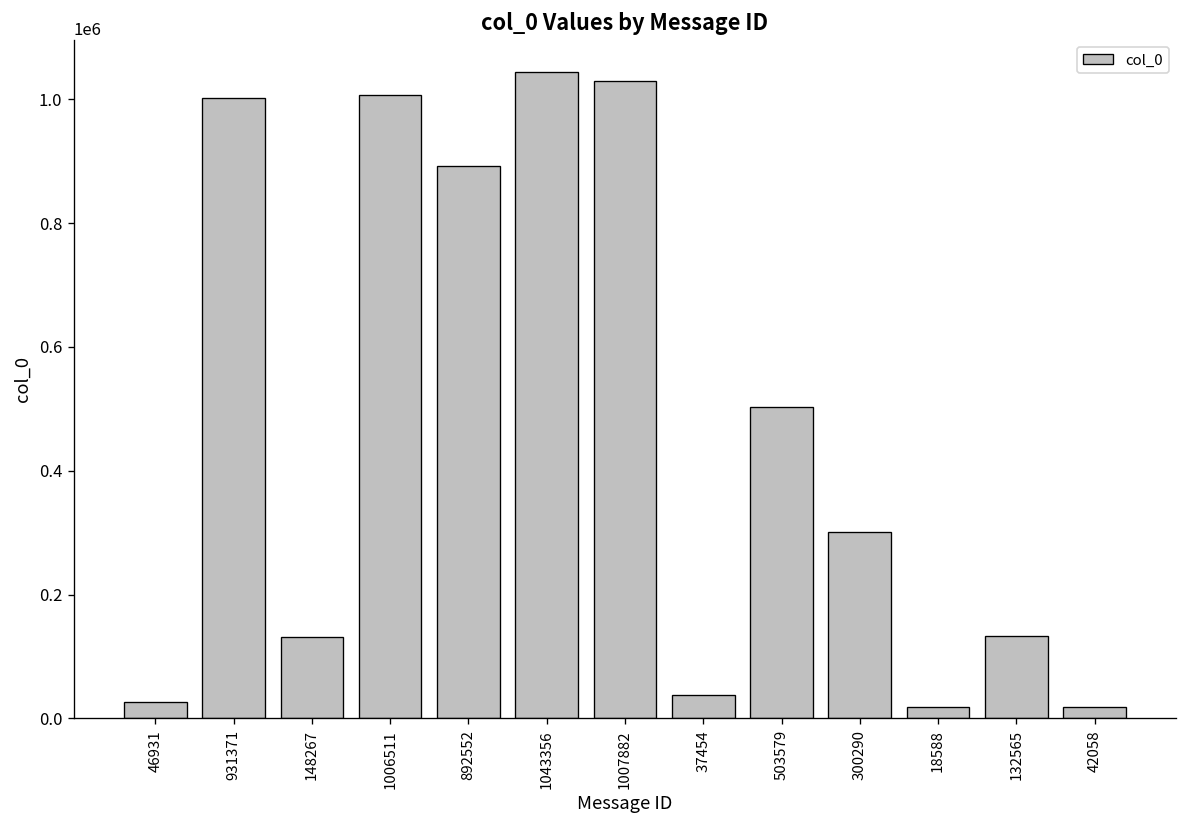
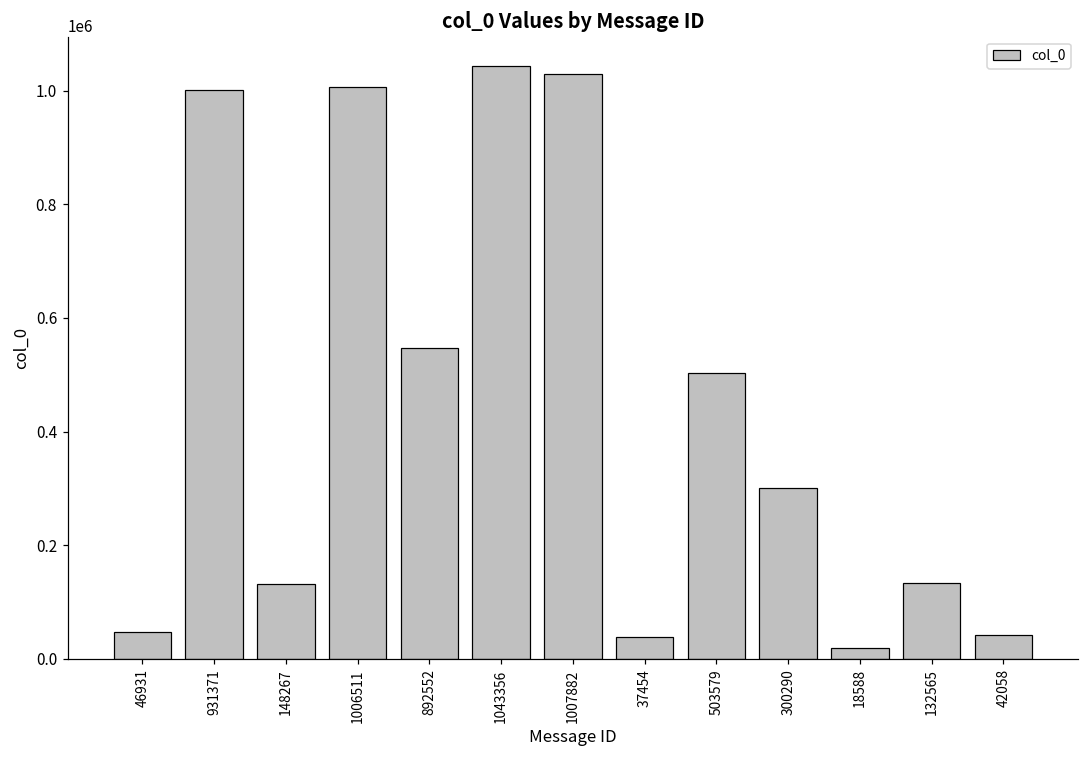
46931: 30000 -> 50000
892552: 890000 -> 550000
42058: 20000 -> 40000
